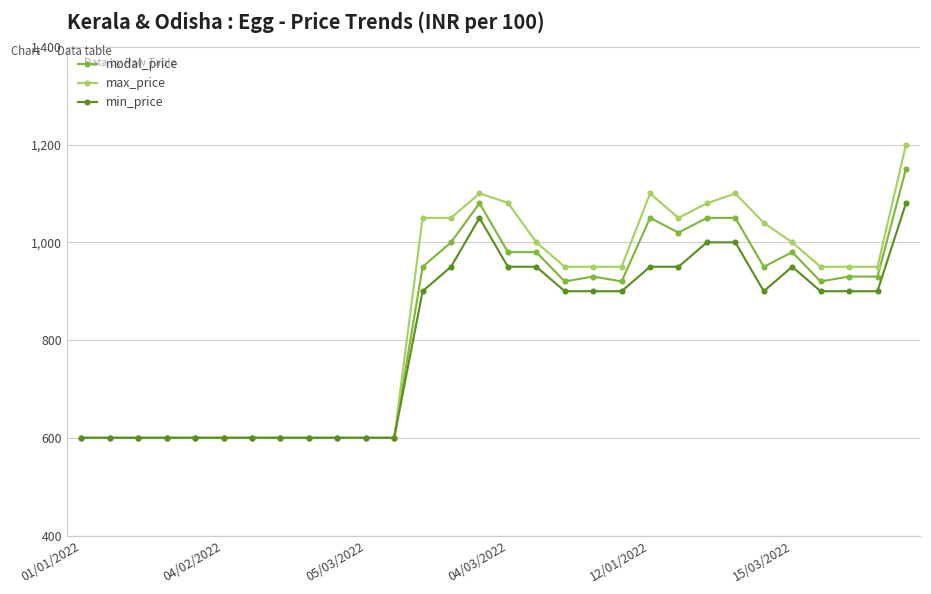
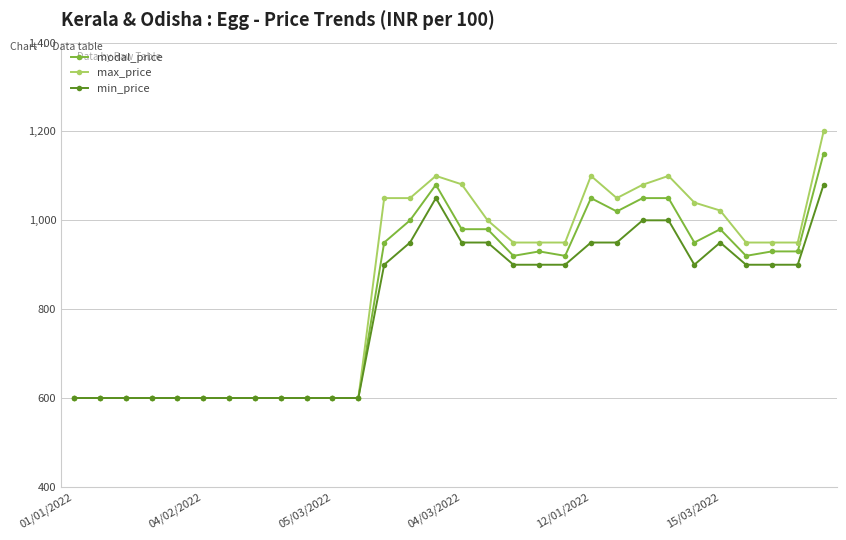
max_price, 15/03/2022: 1,000 -> 1,020
